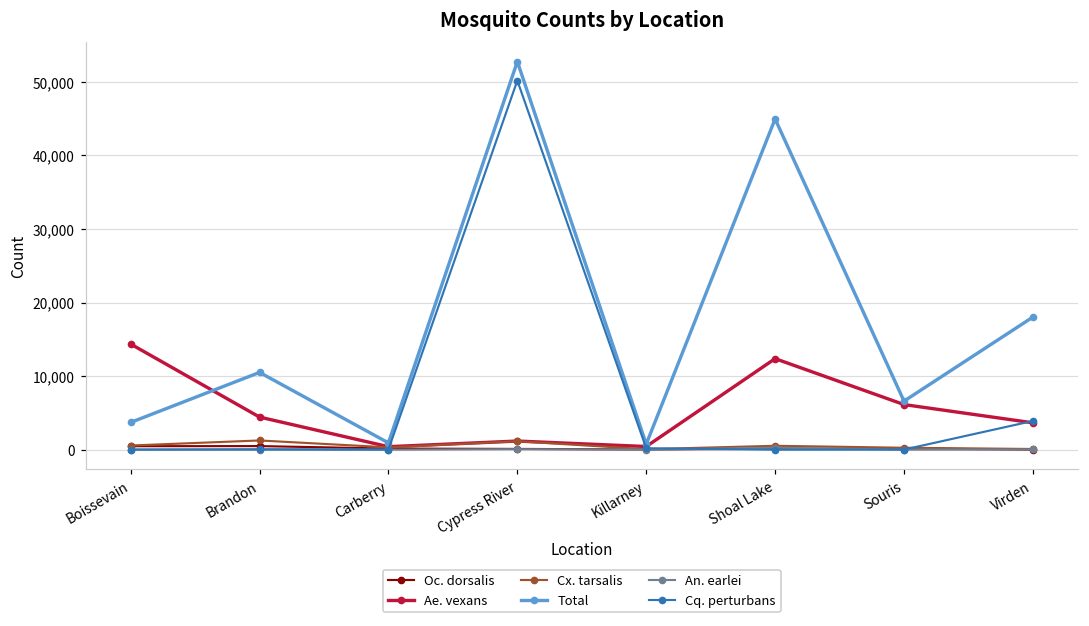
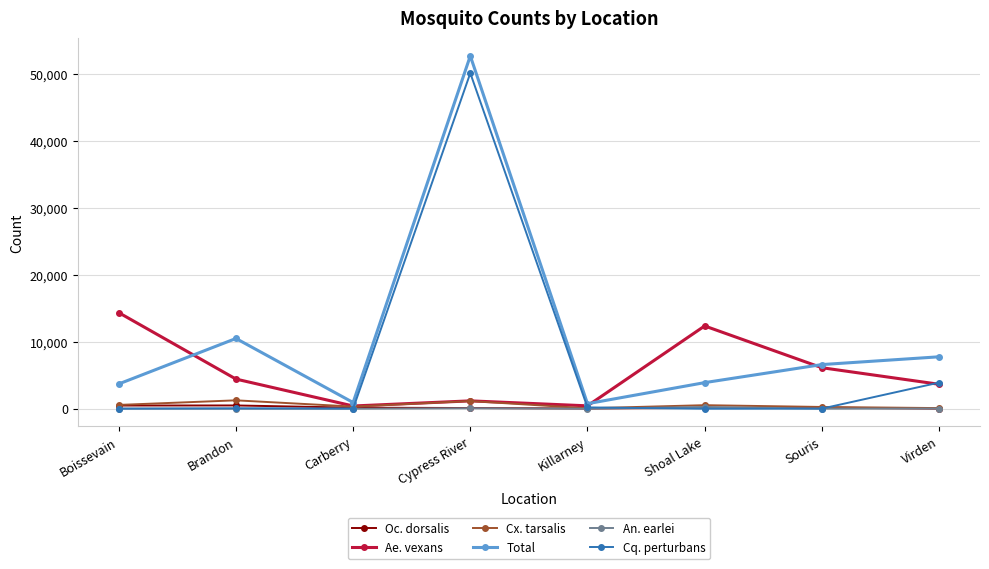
Total, Shoal Lake: 45,000 -> 4,000
Total, Virden: 18,000 -> 8,000
